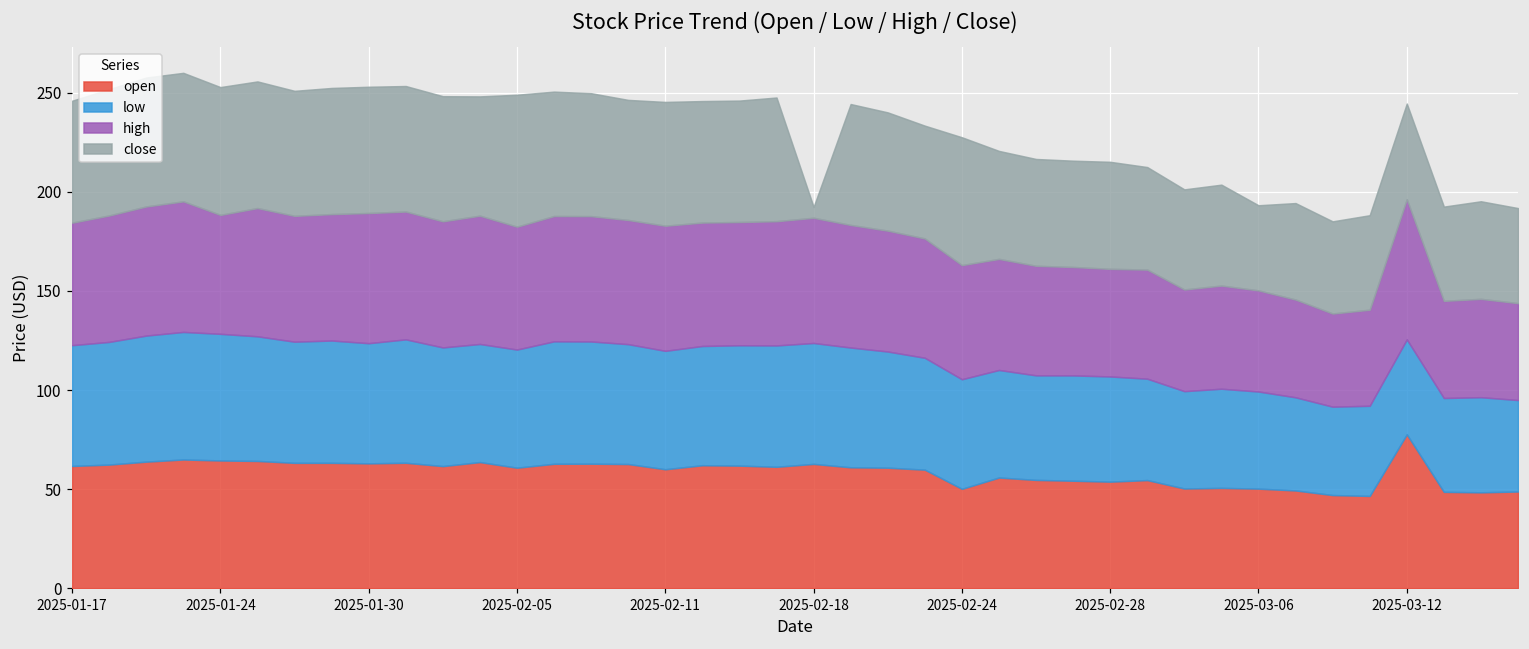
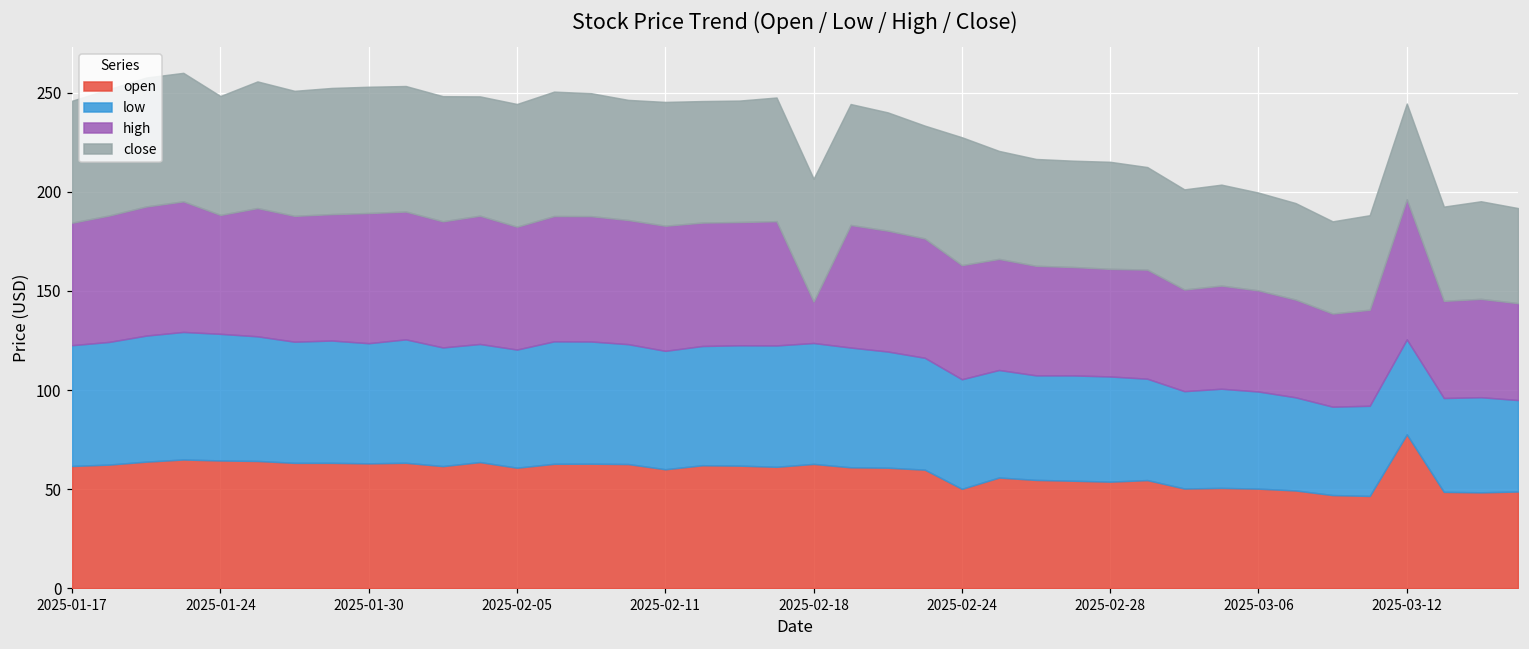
close, 2025-01-24: 64 -> 60
close, 2025-02-05: 67 -> 62
high, 2025-02-18: 63 -> 21
close, 2025-02-18: 5 -> 62
close, 2025-03-06: 43 -> 49
